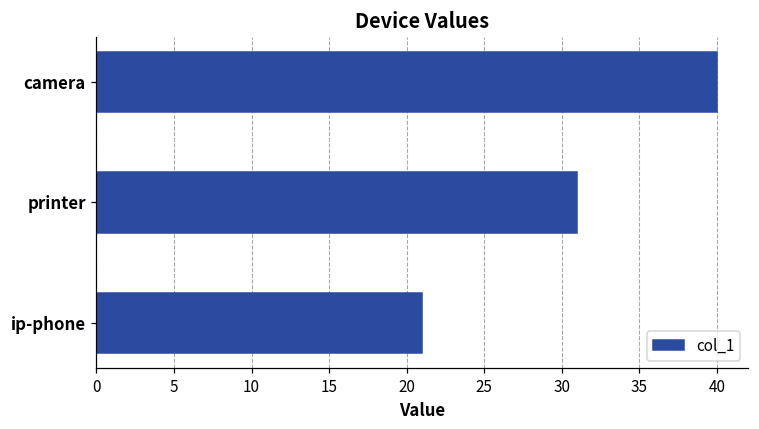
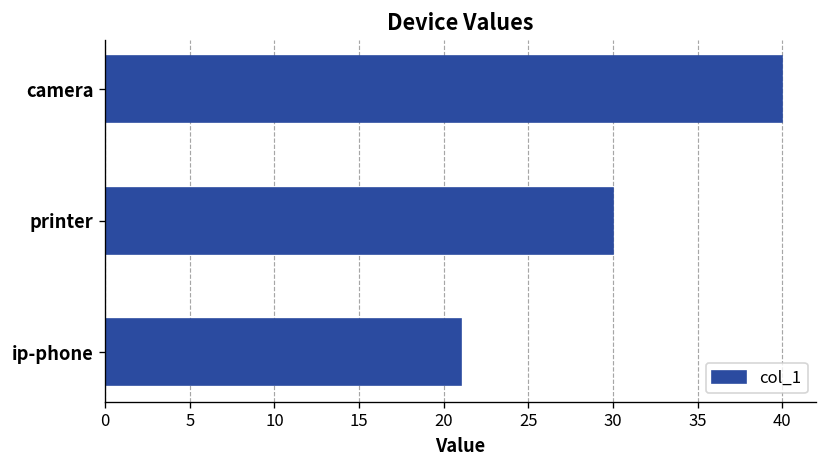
printer: 31 -> 30
